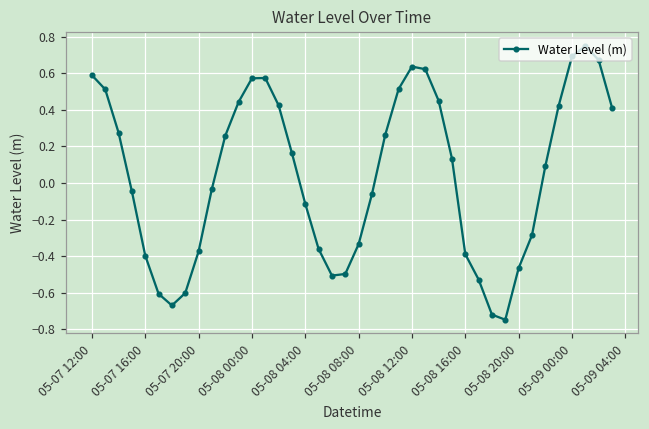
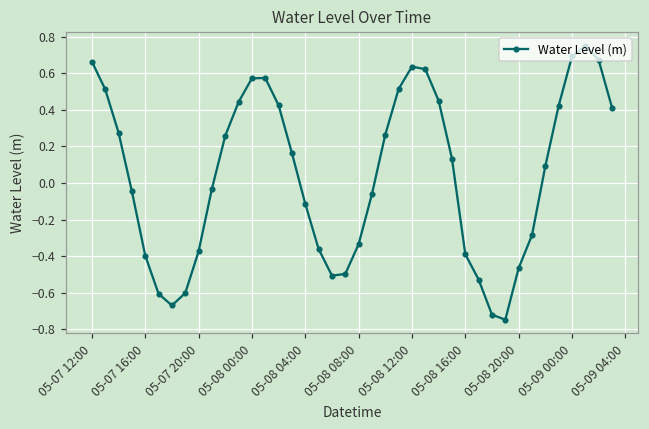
05-07 12:00: 0.59 -> 0.66
